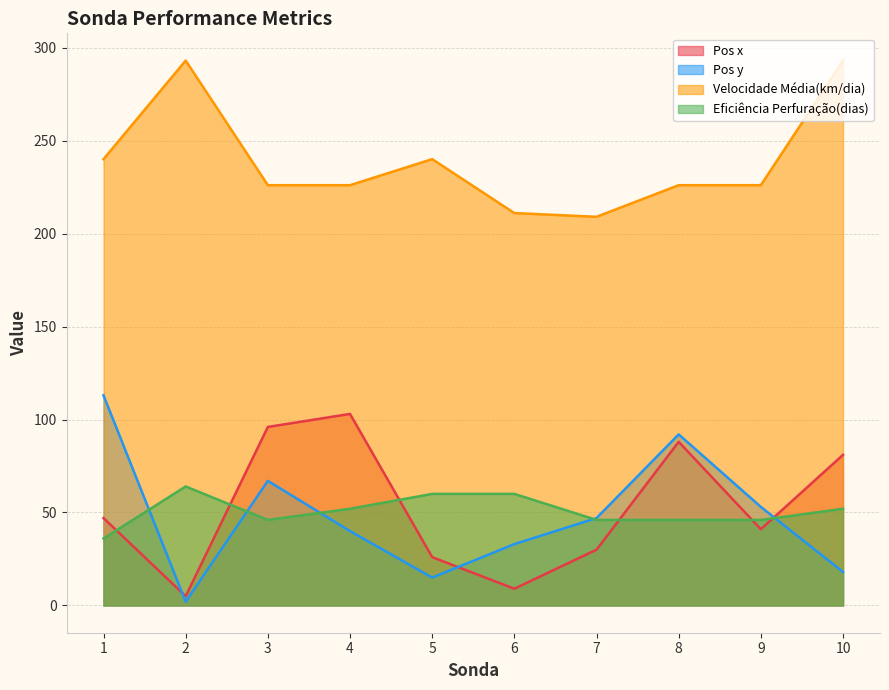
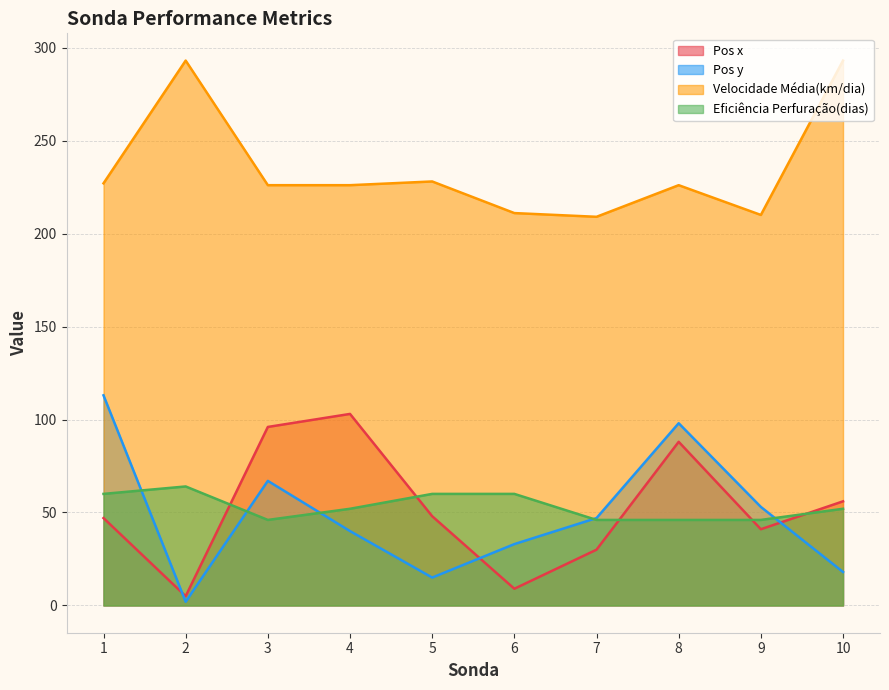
Velocidade Média(km/dia), 1: 240 -> 227
Eficiência Perfuração(dias), 1: 36 -> 60
Pos x, 5: 26 -> 48
Velocidade Média(km/dia), 5: 240 -> 228
Pos y, 8: 92 -> 98
Velocidade Média(km/dia), 9: 226 -> 210
Pos x, 10: 81 -> 56
